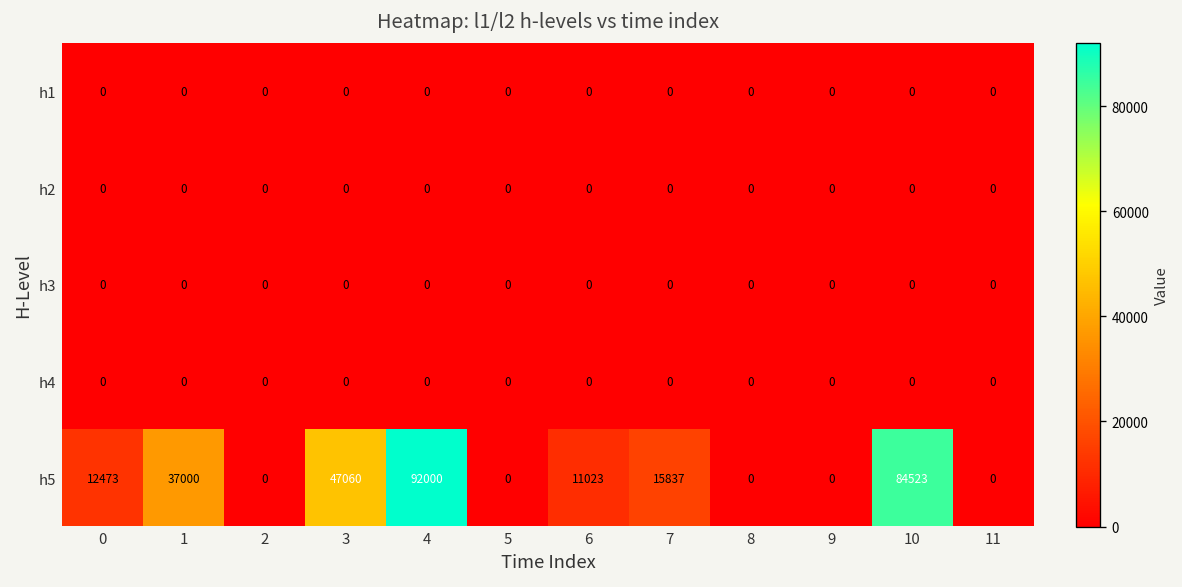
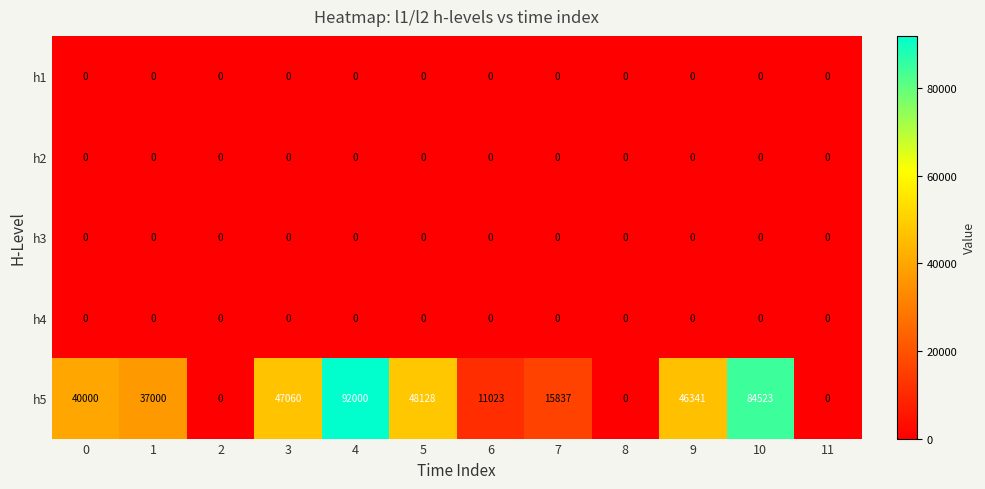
h5, 0: 12473 -> 40000
h5, 5: 0 -> 48128
h5, 9: 0 -> 46341
